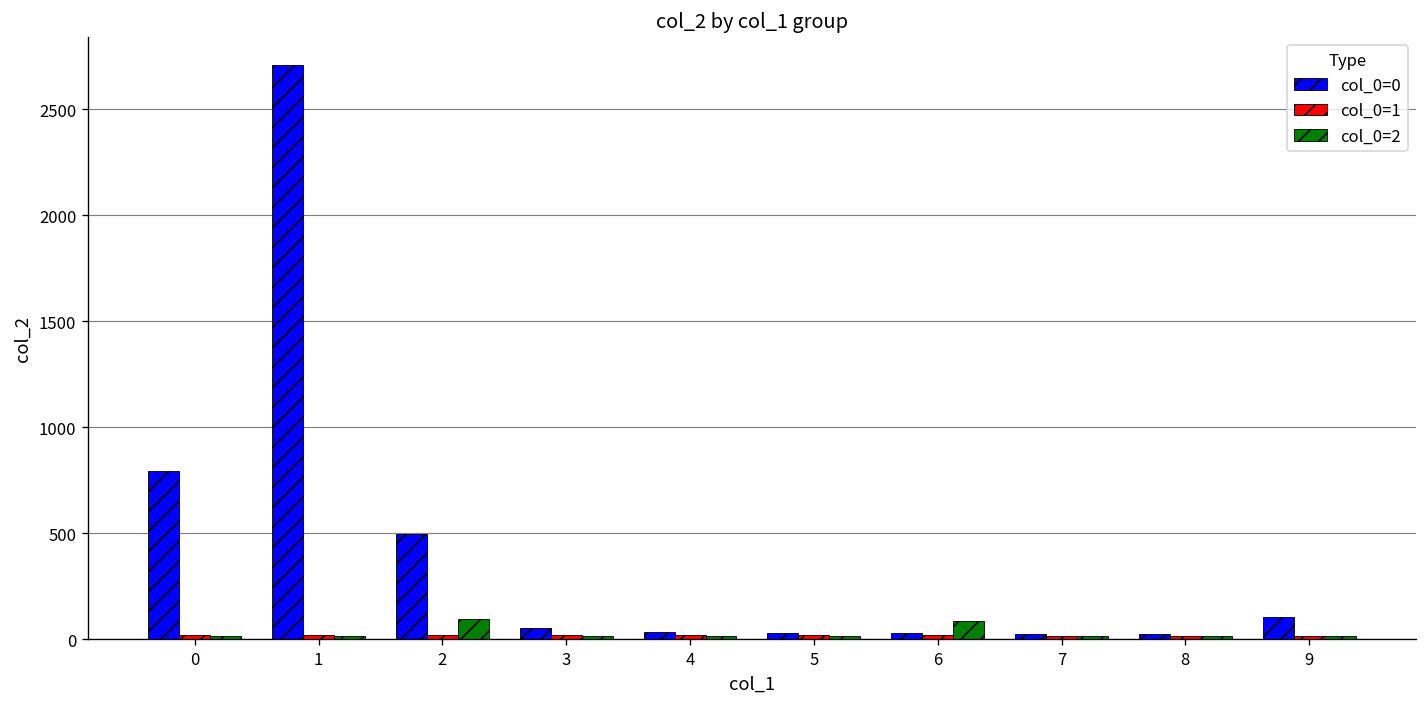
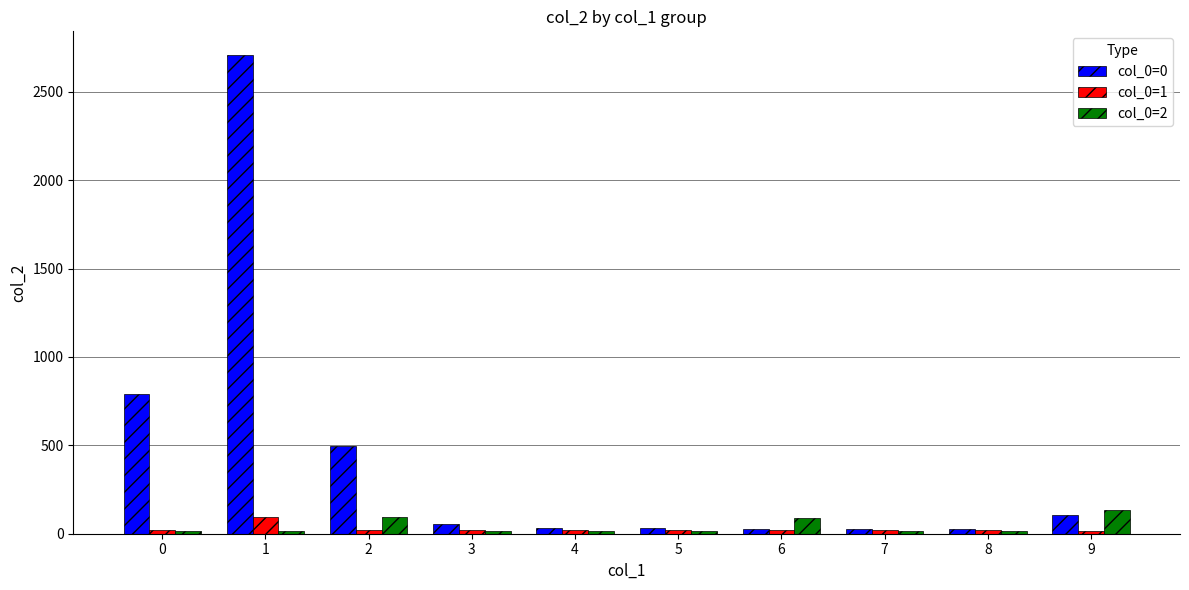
col_0=1, 1: 20 -> 90
col_0=2, 9: 20 -> 130
